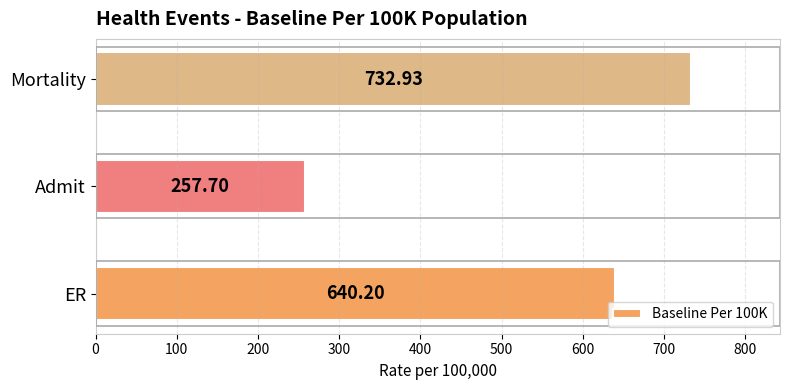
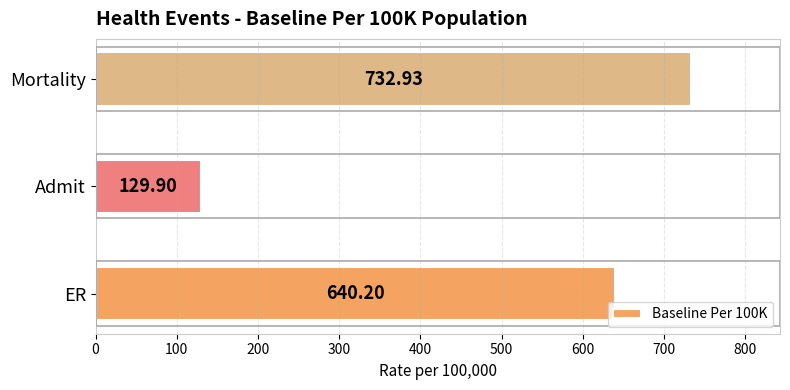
Admit: 257.70 -> 129.90
